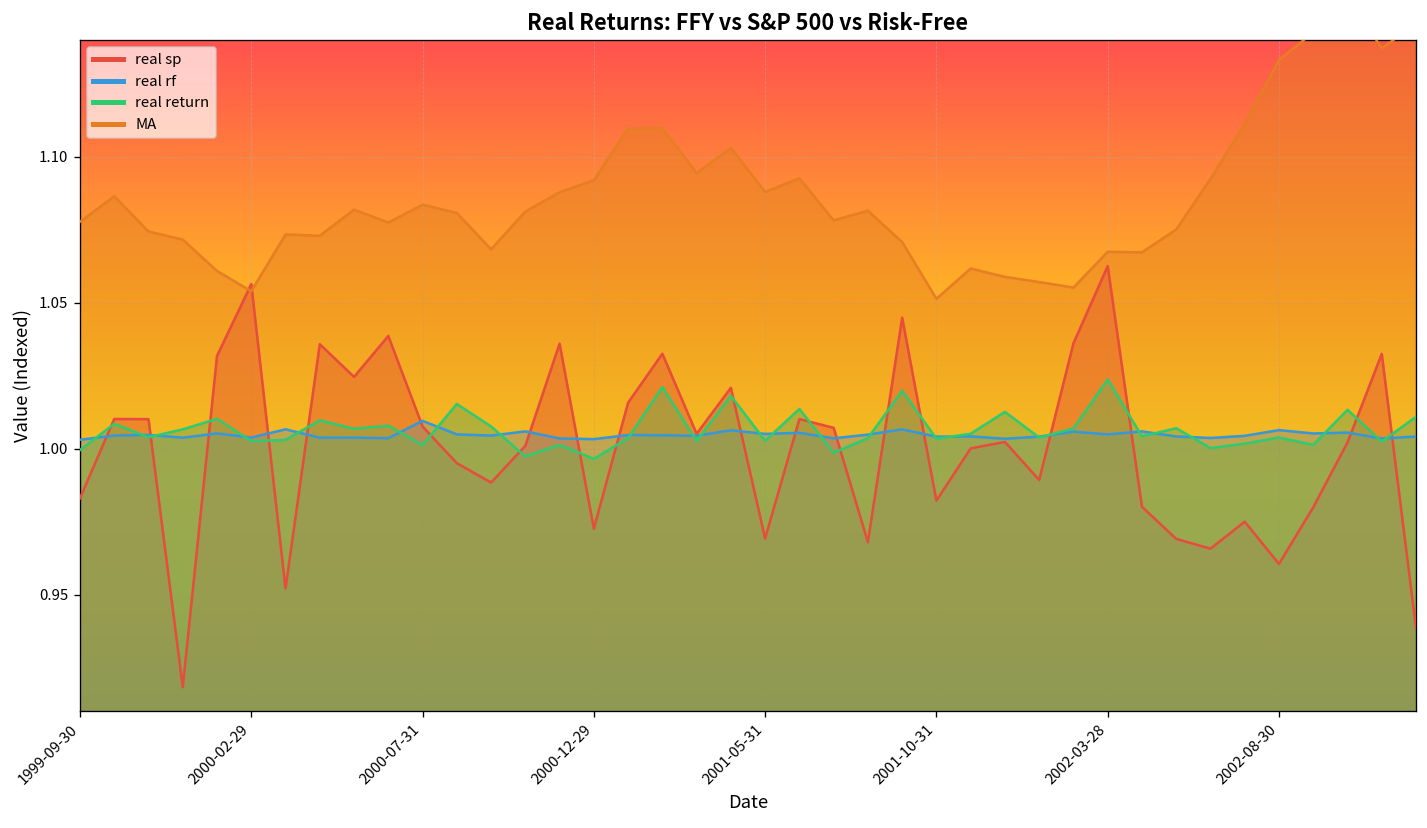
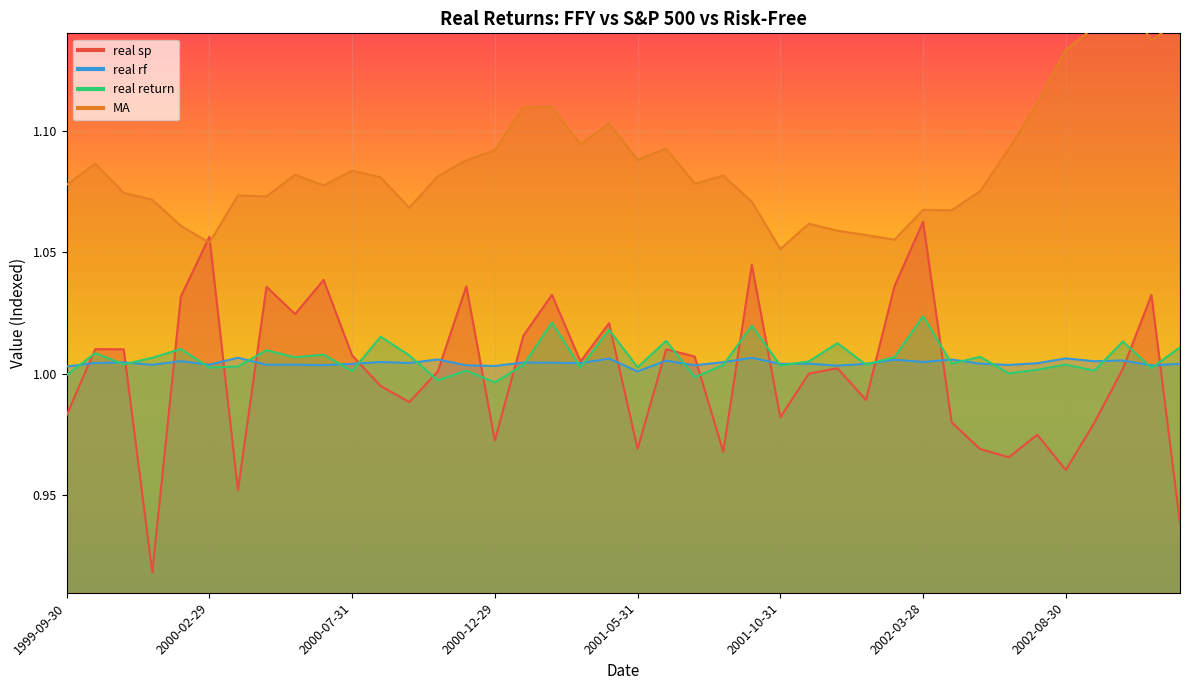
real rf, 2000-07-31: 1.010 -> 1.004
real rf, 2001-05-31: 1.005 -> 1.001
